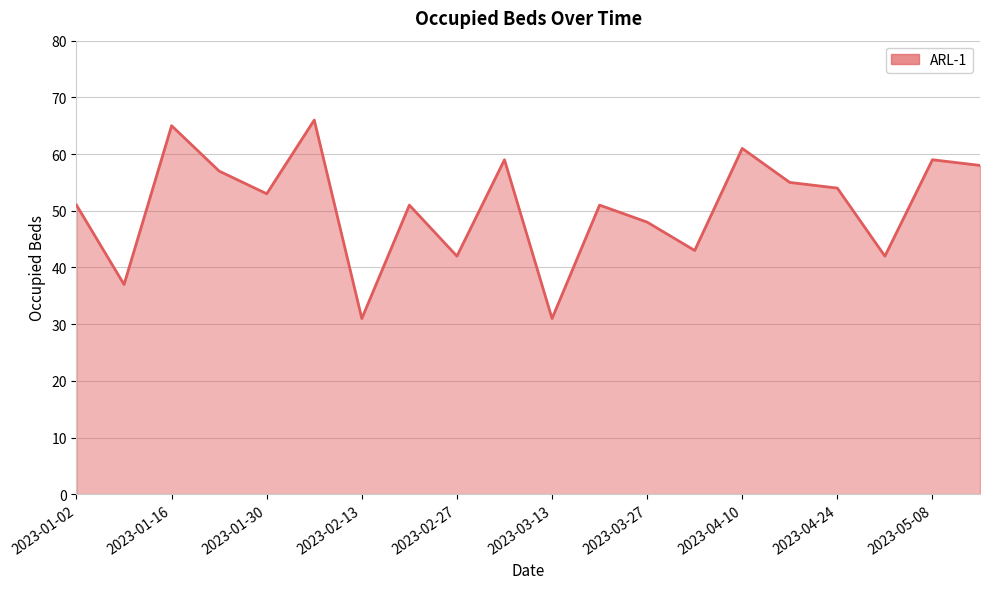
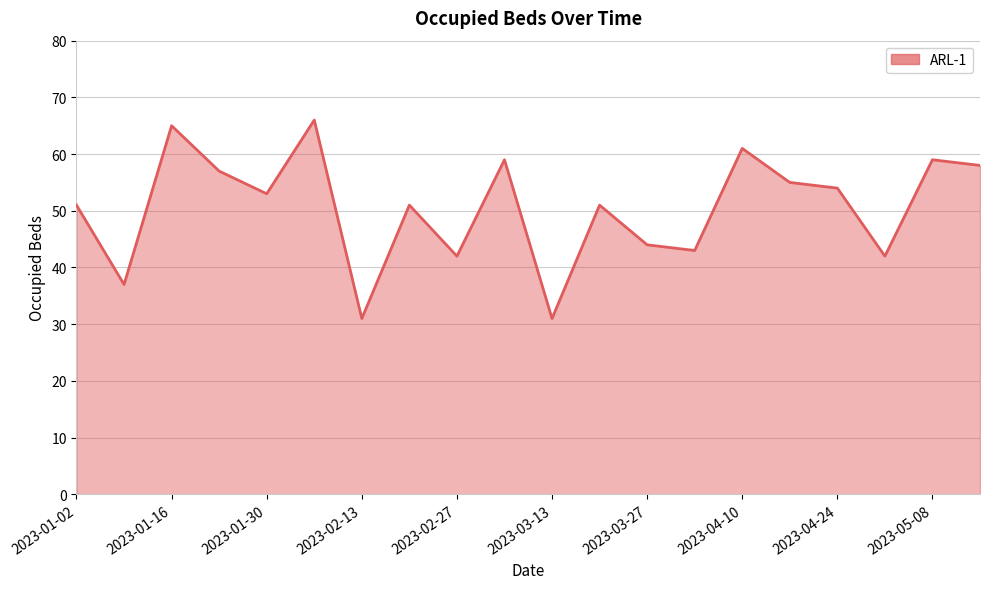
2023-03-27: 48 -> 44
